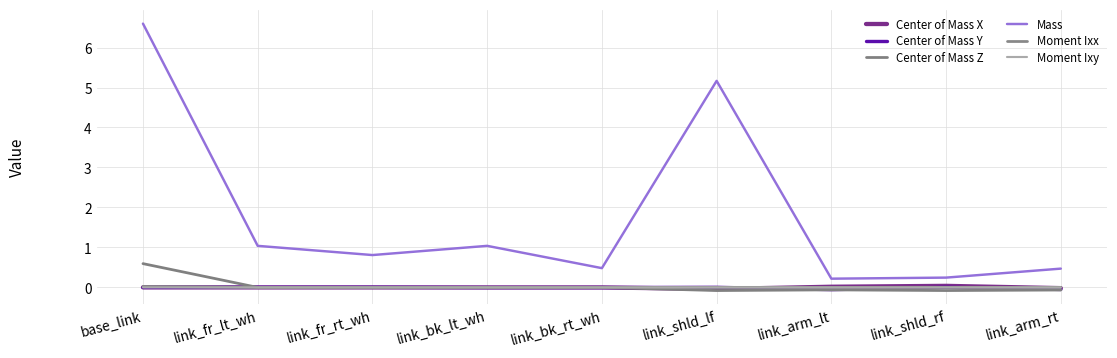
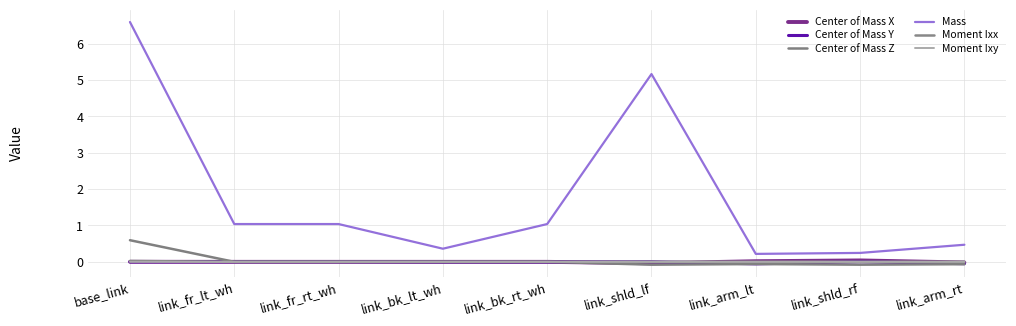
Mass, link_fr_rt_wh: 0.8 -> 1.0
Mass, link_bk_lt_wh: 1.0 -> 0.4
Mass, link_bk_rt_wh: 0.5 -> 1.0
